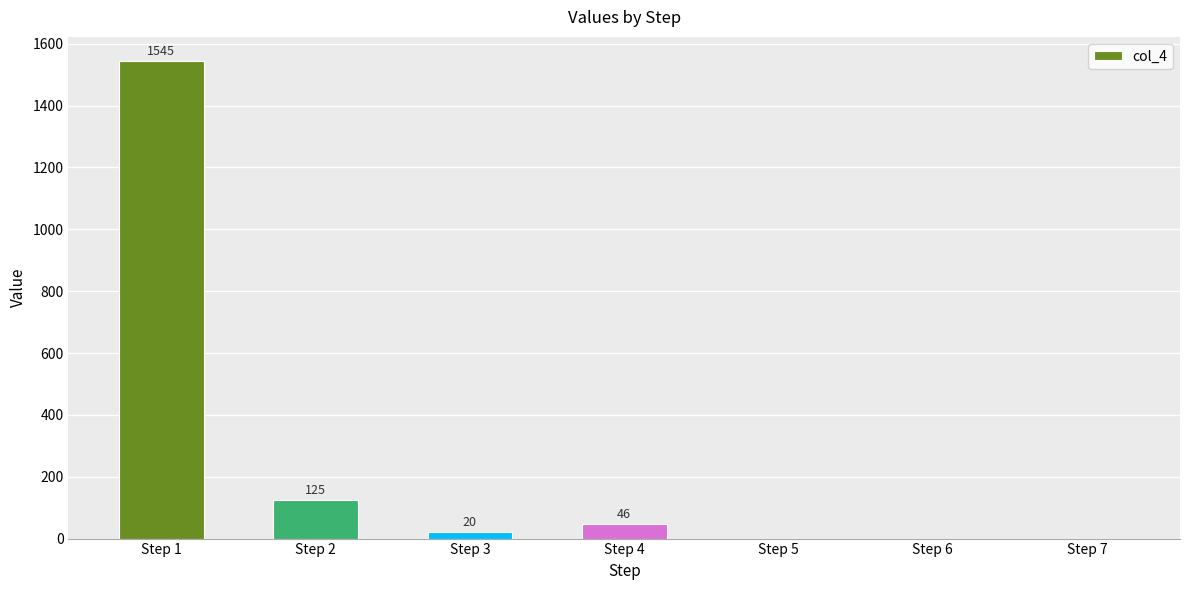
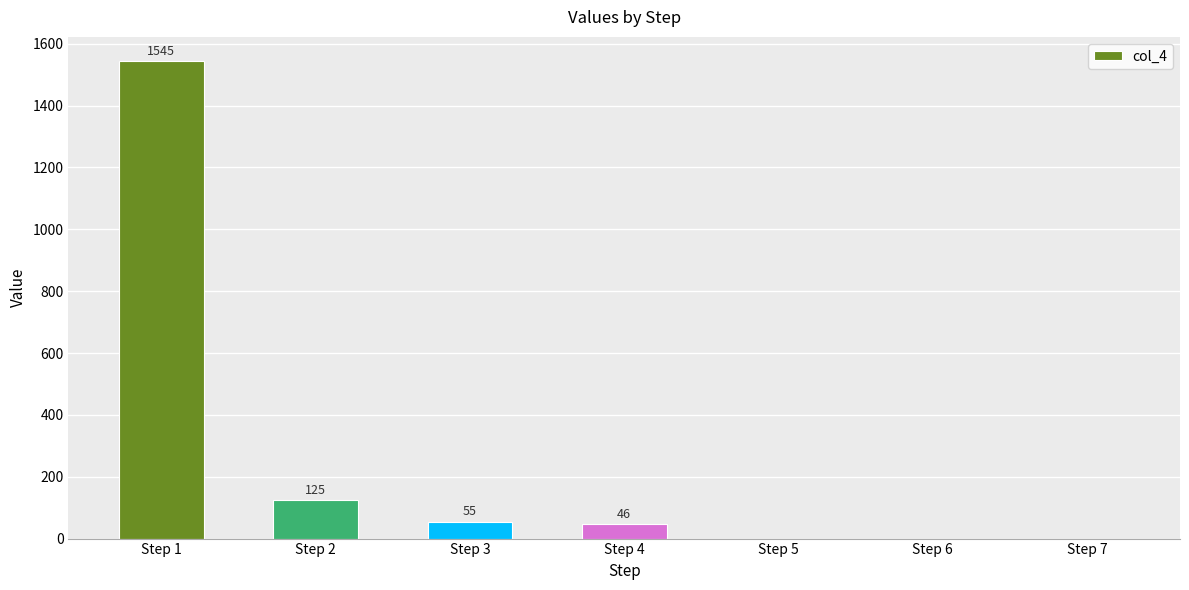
Step 3: 20 -> 55
